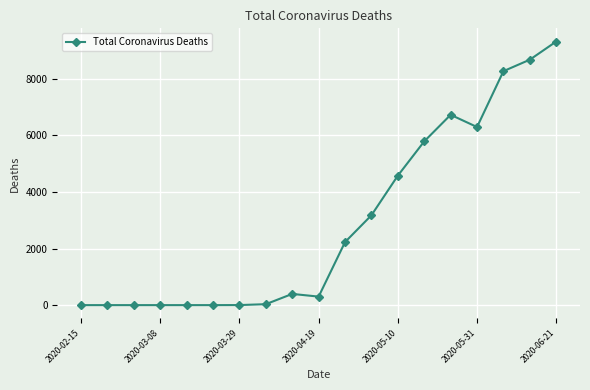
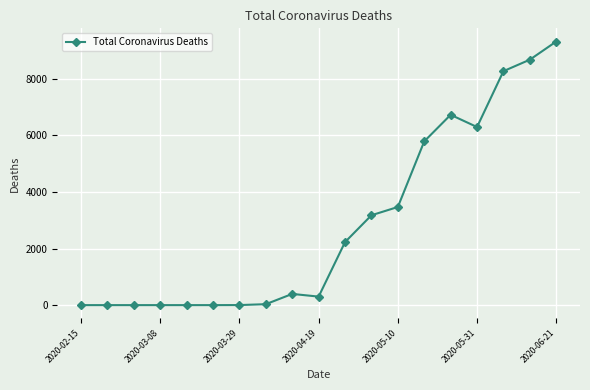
2020-05-10: 4600 -> 3500
